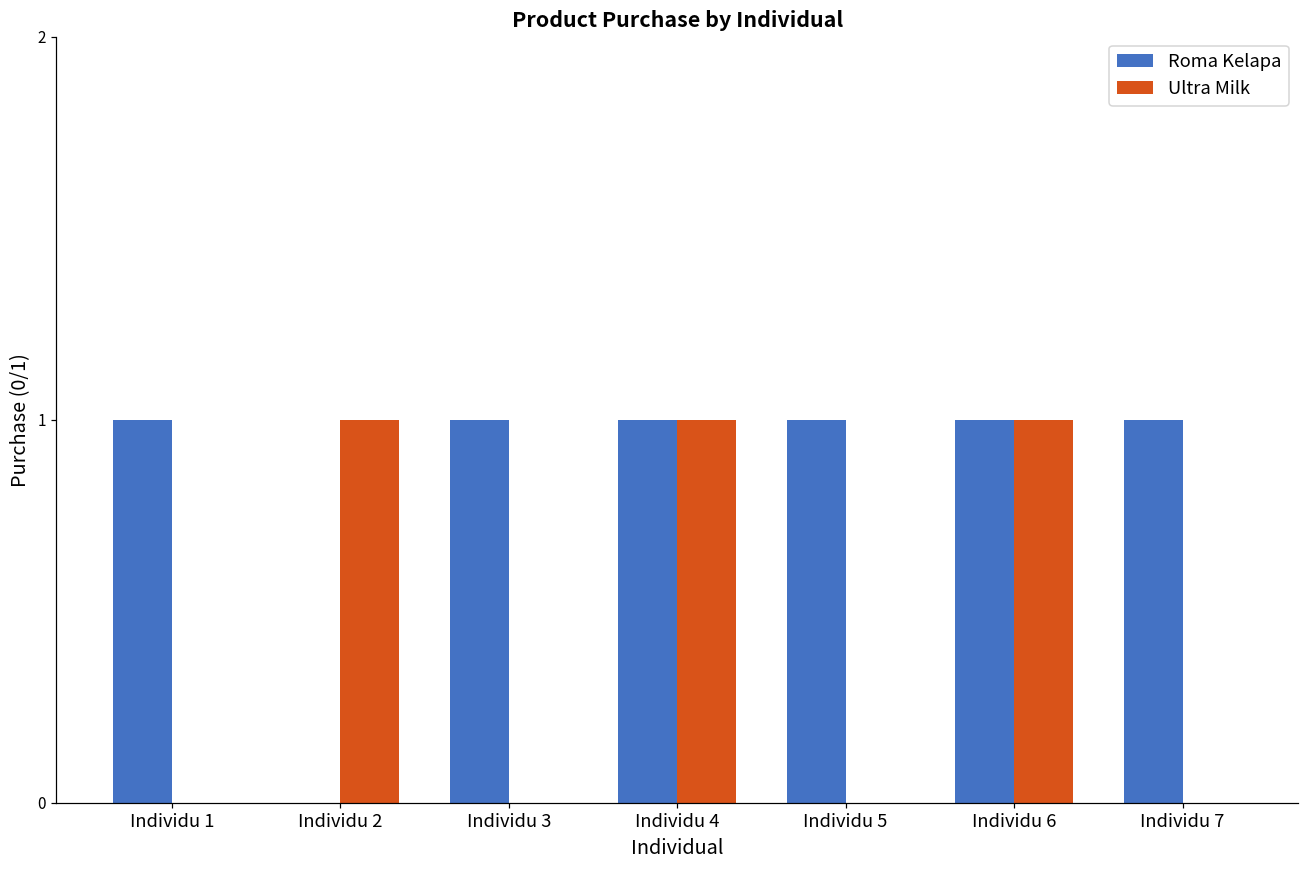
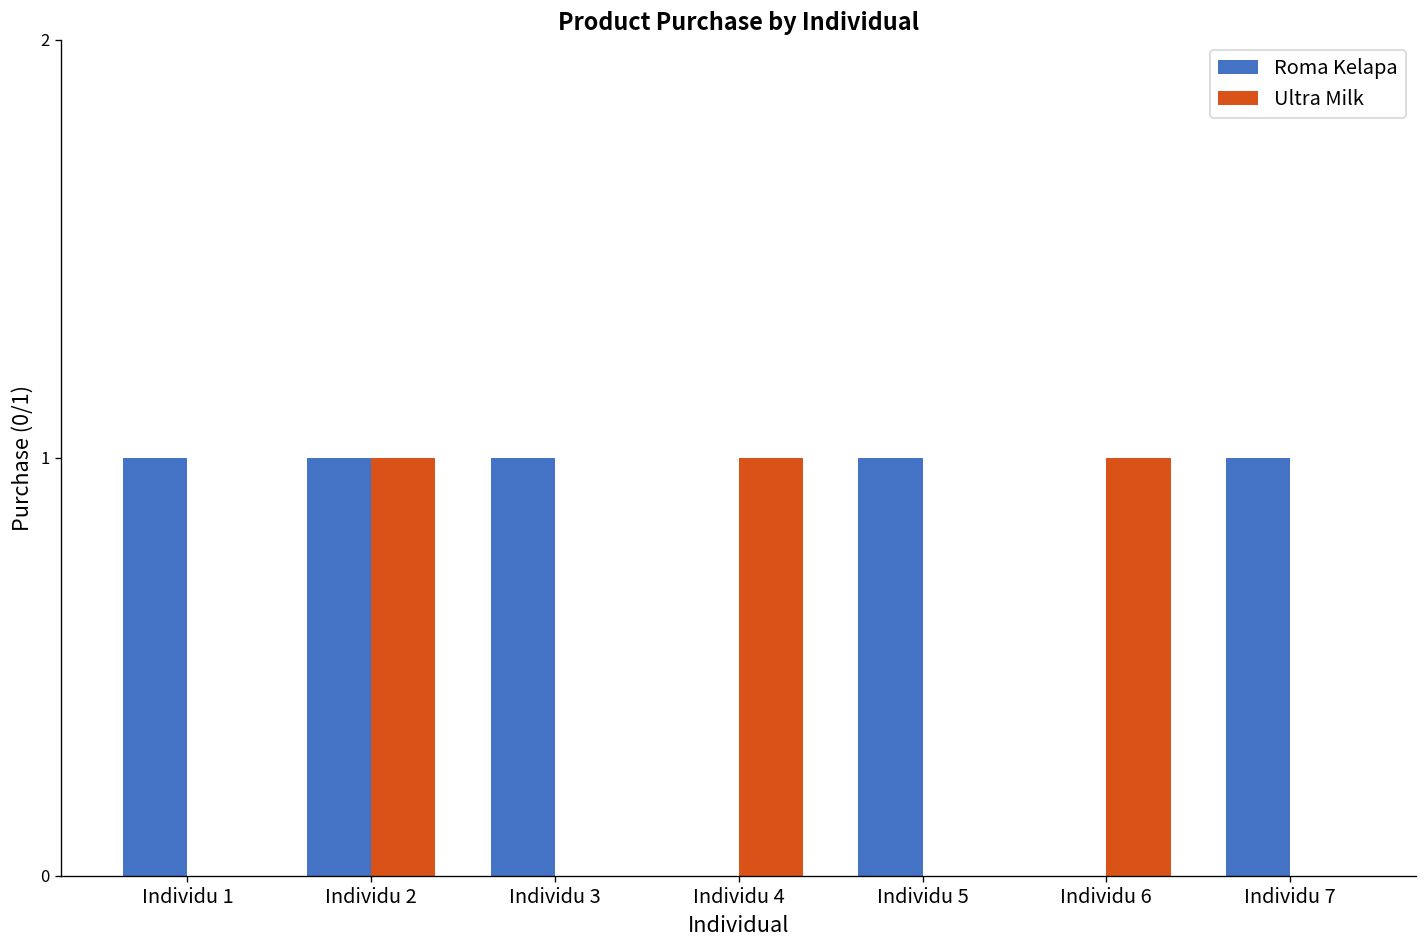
Roma Kelapa, Individu 2: 0 -> 1
Roma Kelapa, Individu 4: 1 -> 0
Roma Kelapa, Individu 6: 1 -> 0
